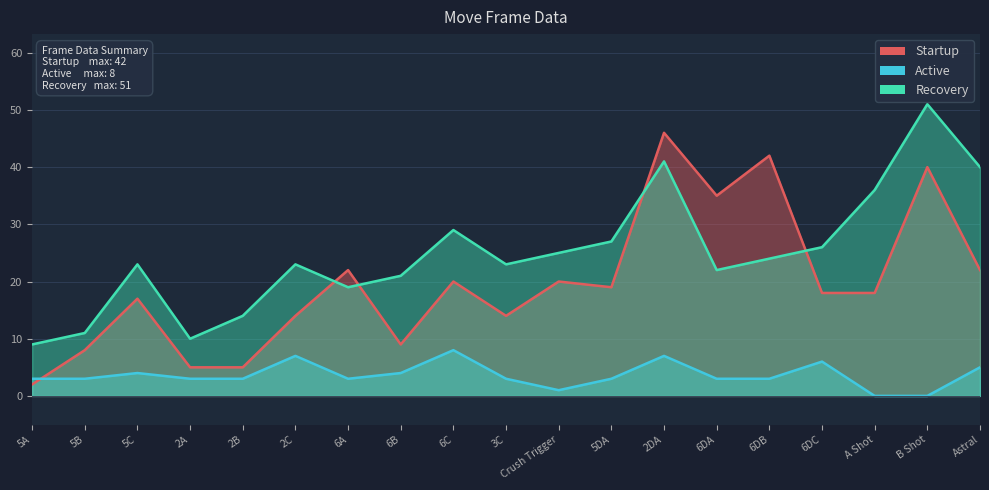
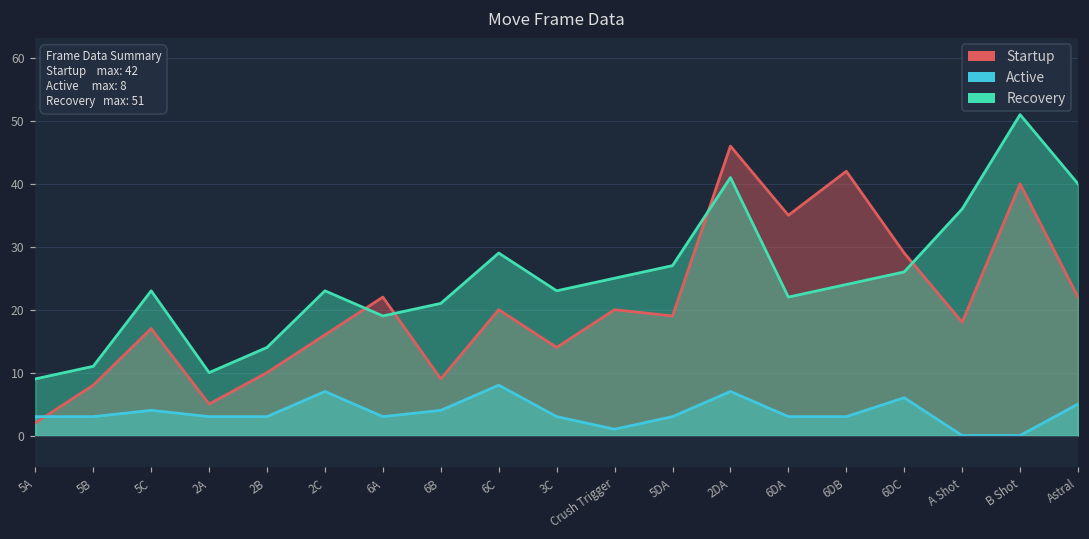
Startup, 2B: 5 -> 10
Startup, 2C: 14 -> 16
Startup, 6DC: 18 -> 29
